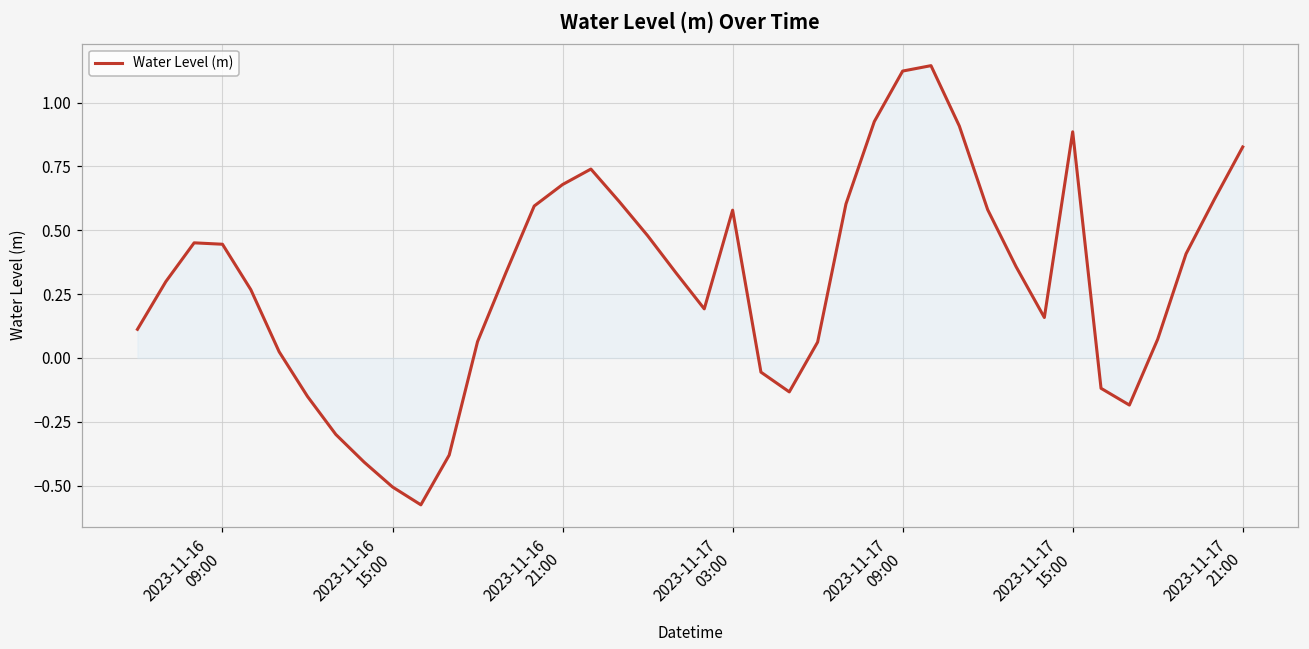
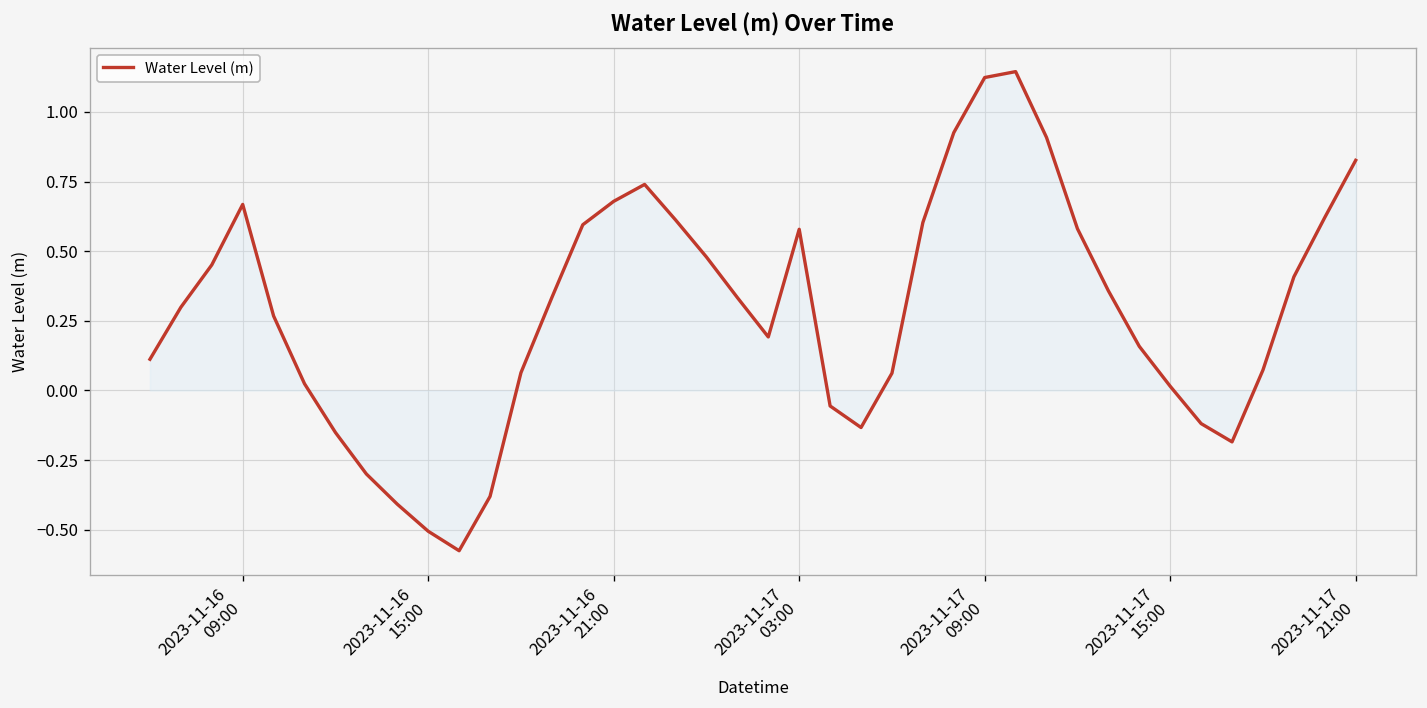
Water Level (m), 2023-11-16 09:00: 0.45 -> 0.67
Water Level (m), 2023-11-17 15:00: 0.89 -> 0.02
